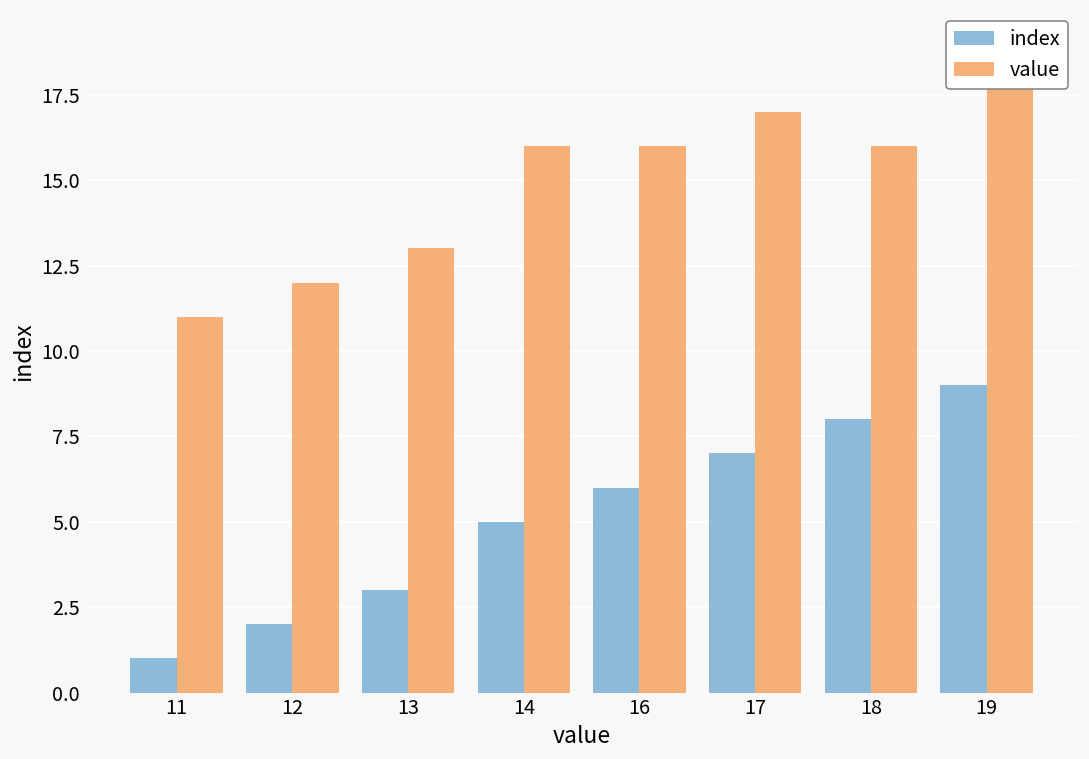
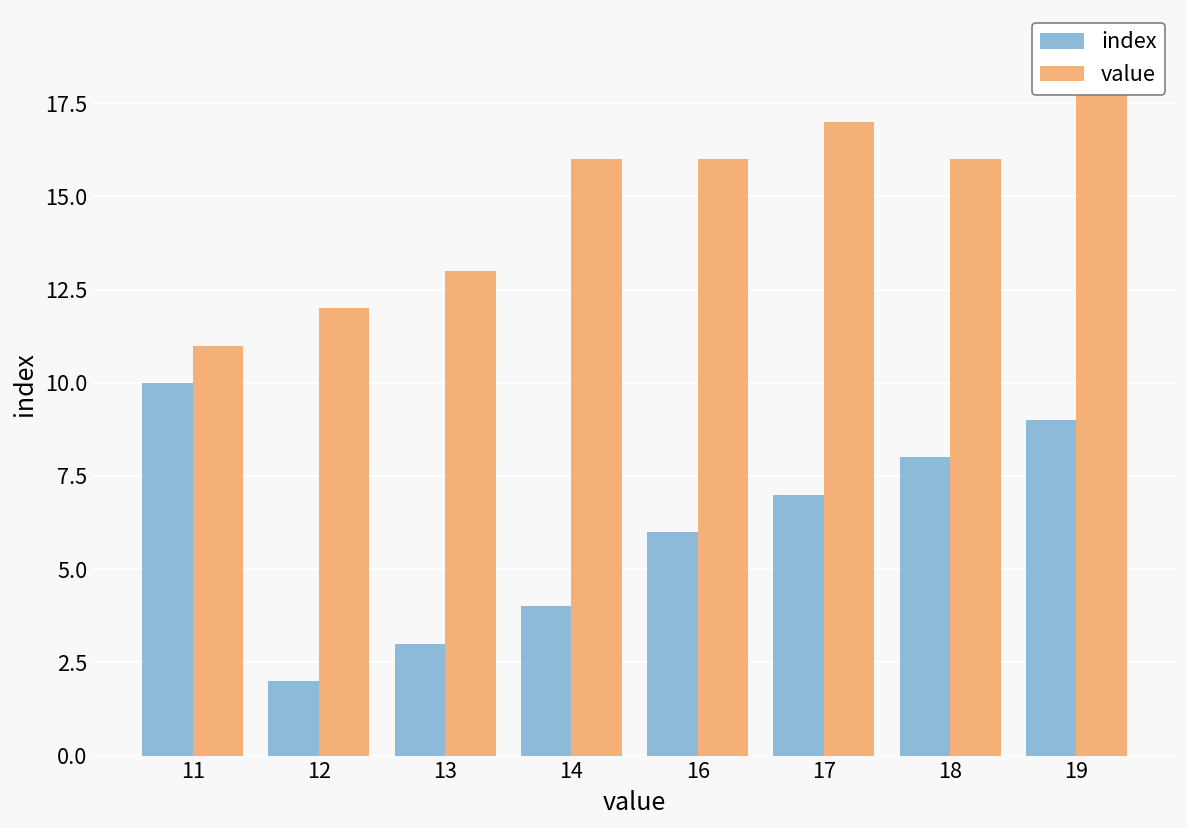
index, 11: 1 -> 10
index, 14: 5 -> 4
